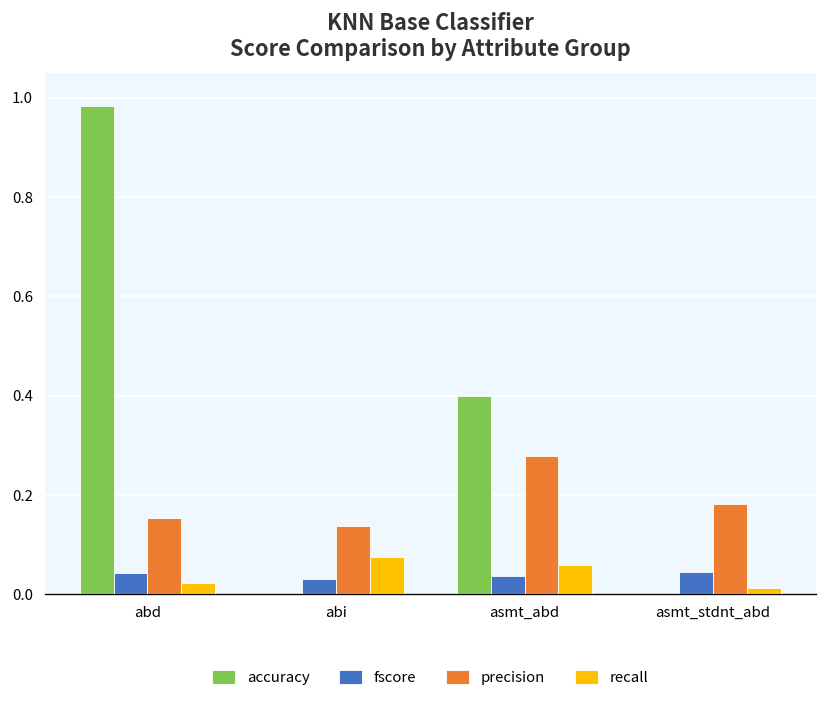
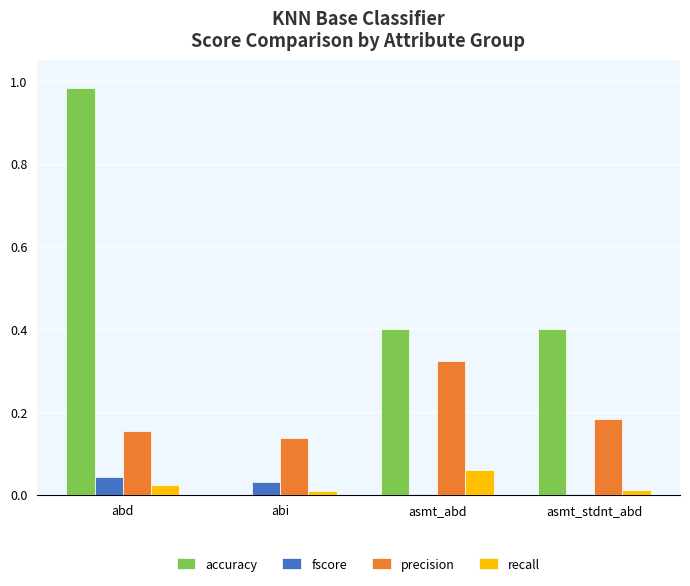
recall, abi: 0.07 -> 0.01
fscore, asmt_abd: 0.04 -> 0.00
precision, asmt_abd: 0.28 -> 0.32
accuracy, asmt_stdnt_abd: 0.0 -> 0.4
fscore, asmt_stdnt_abd: 0.04 -> 0.00
